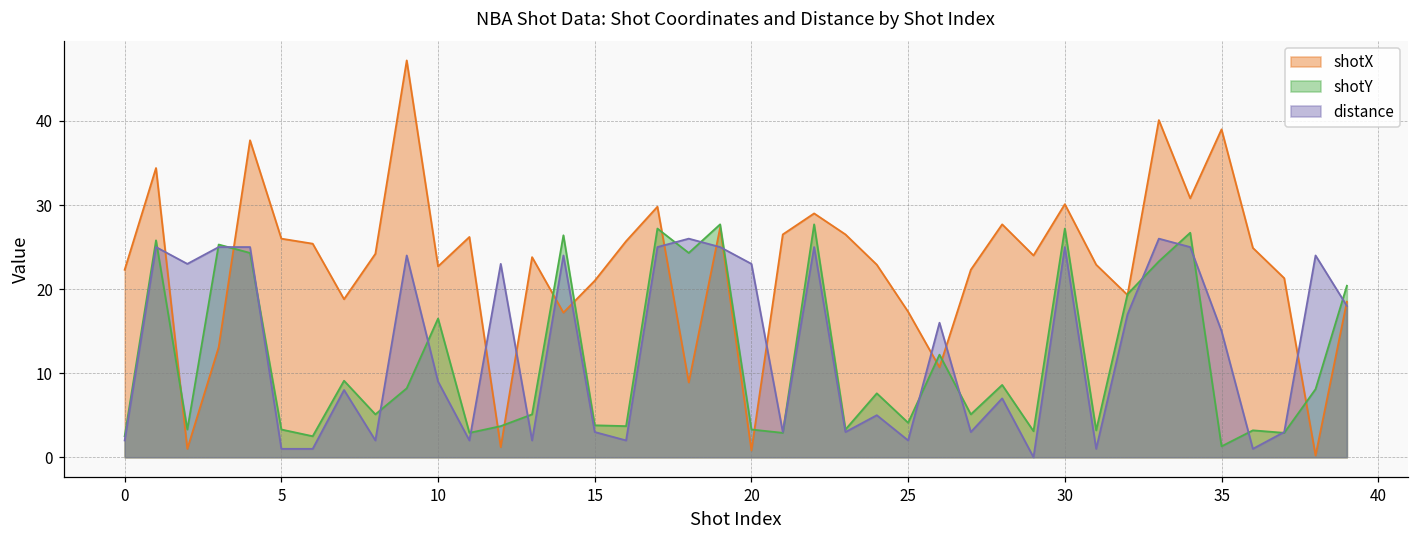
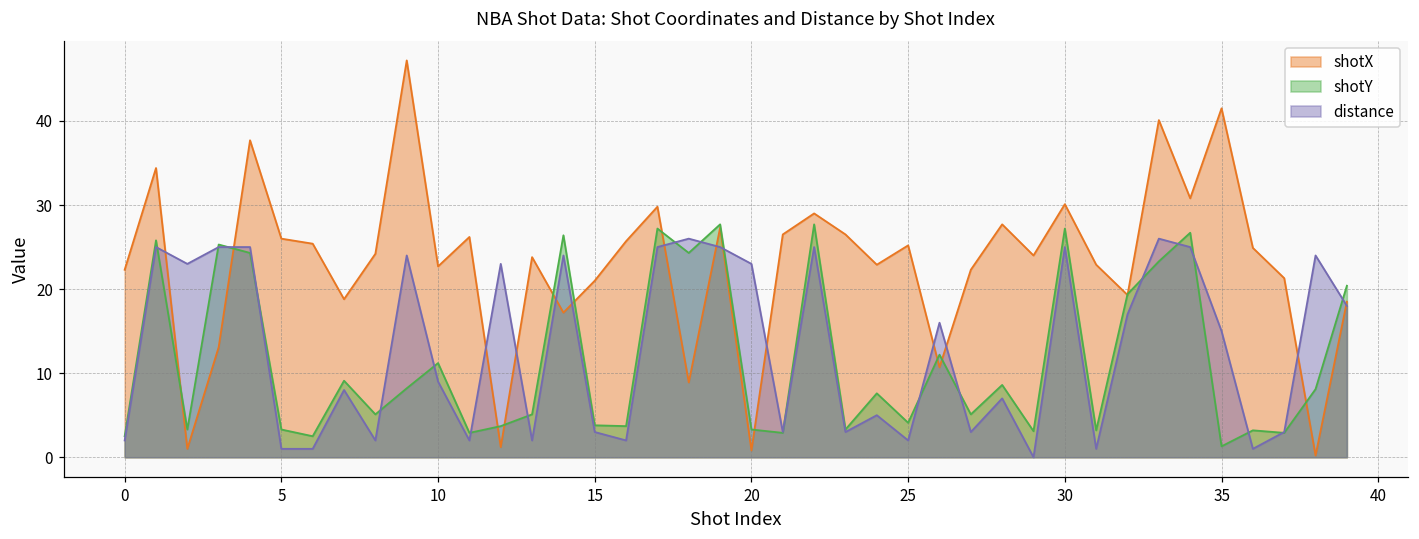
shotY, 10: 17 -> 11
shotX, 25: 17 -> 25
shotX, 35: 39 -> 42
